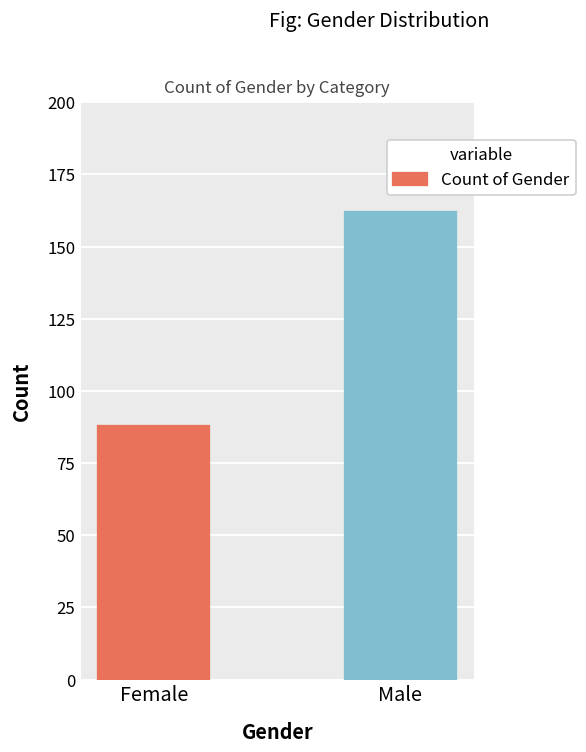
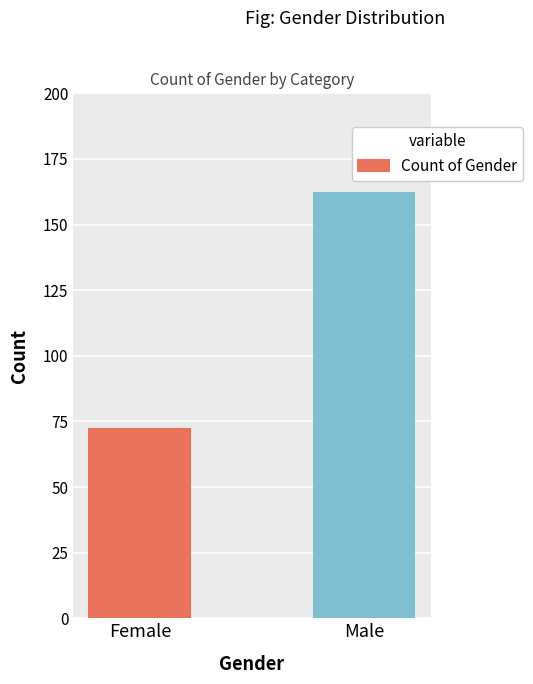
Female: 88 -> 72
